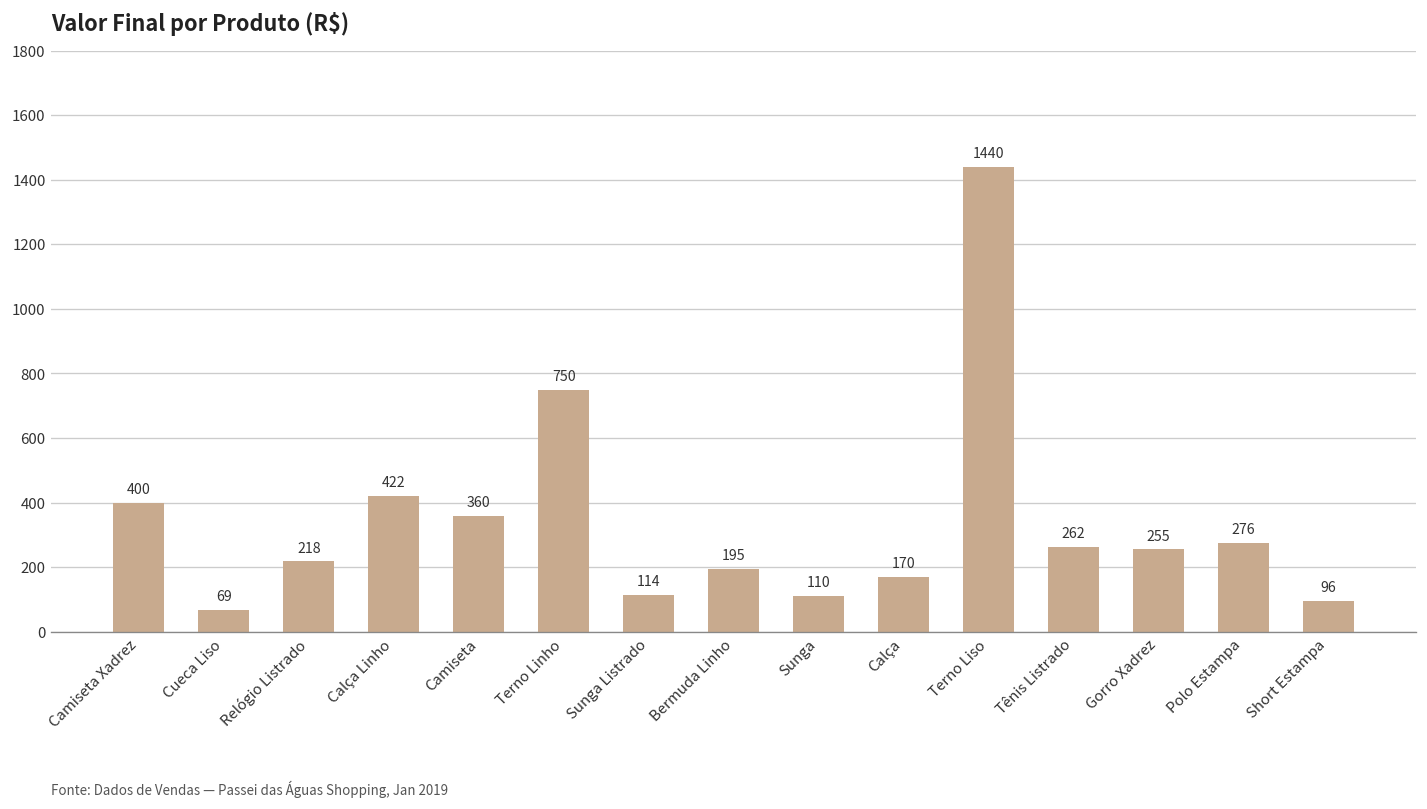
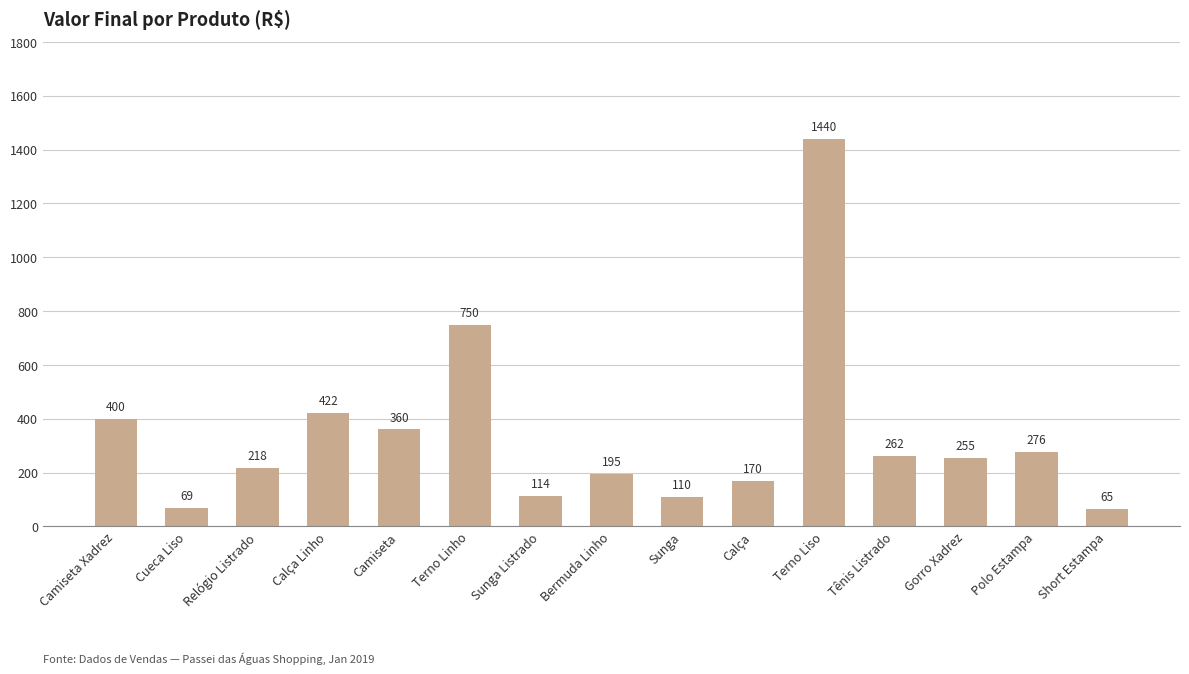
Short Estampa: 96 -> 65
